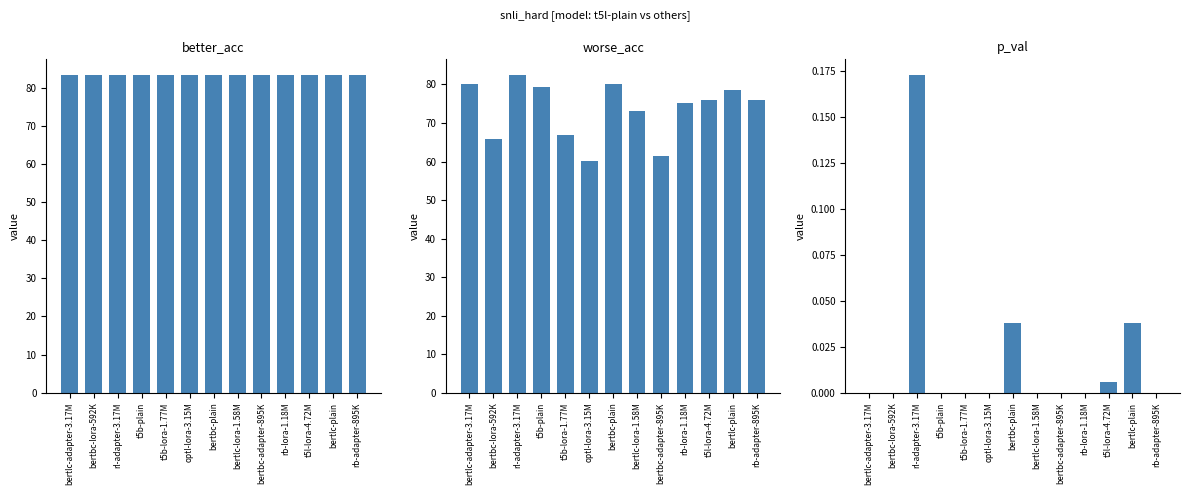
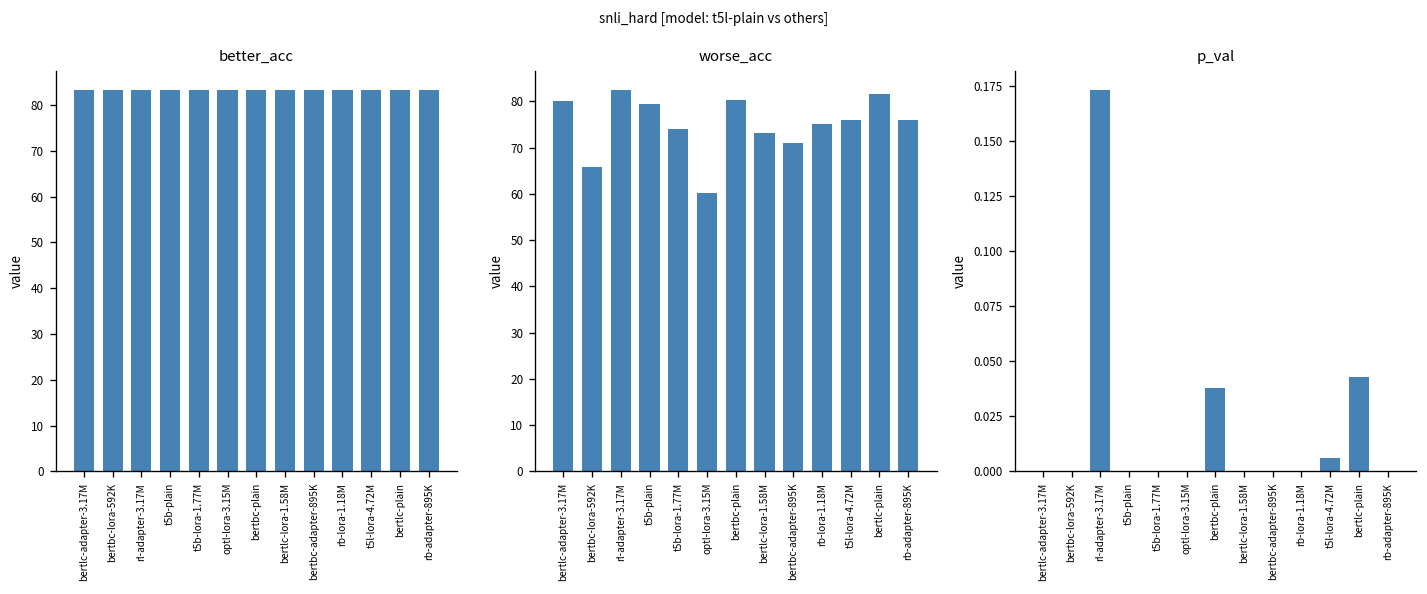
worse_acc, t5b-lora-1.77M: 67 -> 74
worse_acc, bertbc-adapter-895K: 62 -> 71
worse_acc, bertlc-plain: 79 -> 82
p_val, bertlc-plain: 0.038 -> 0.043
